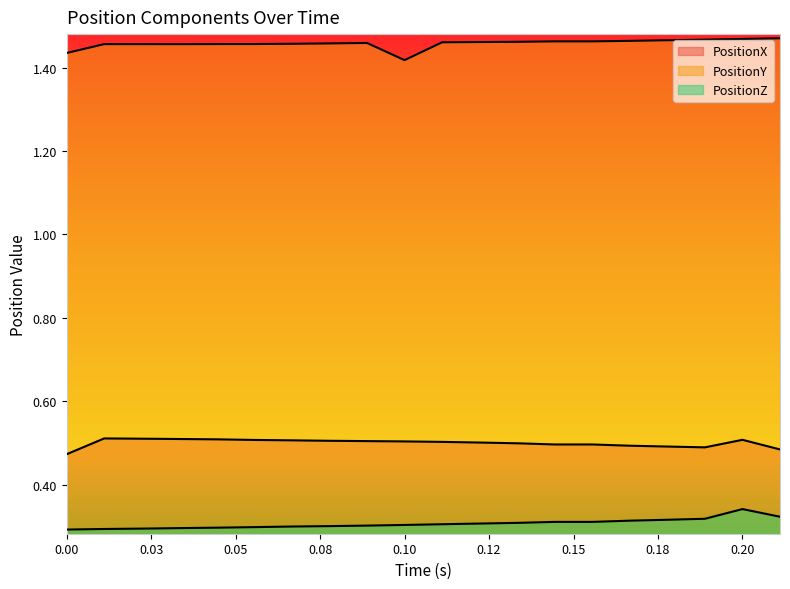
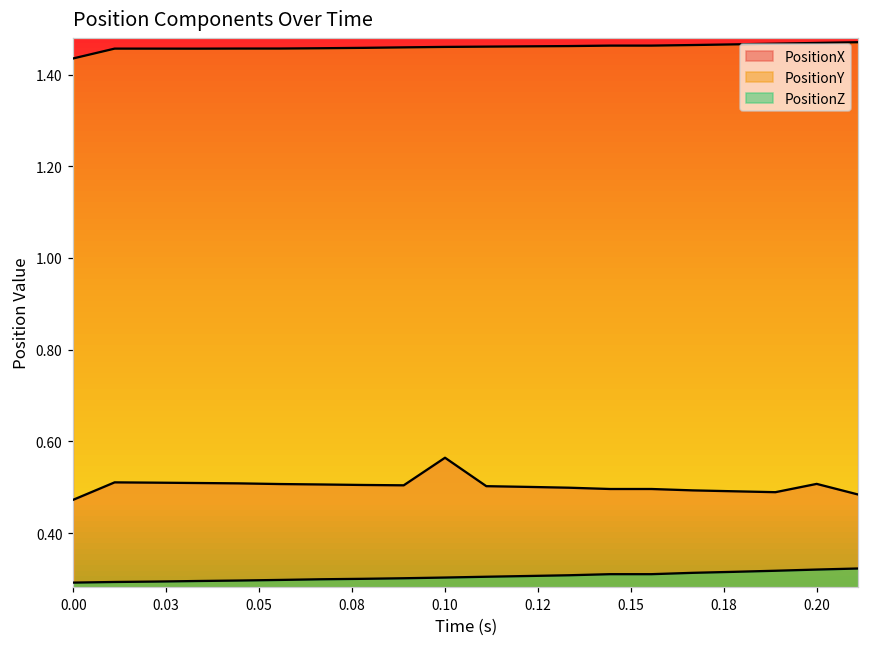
PositionX, 0.10: 0.50 -> 0.56
PositionY, 0.10: 1.42 -> 1.46
PositionZ, 0.20: 0.34 -> 0.32
